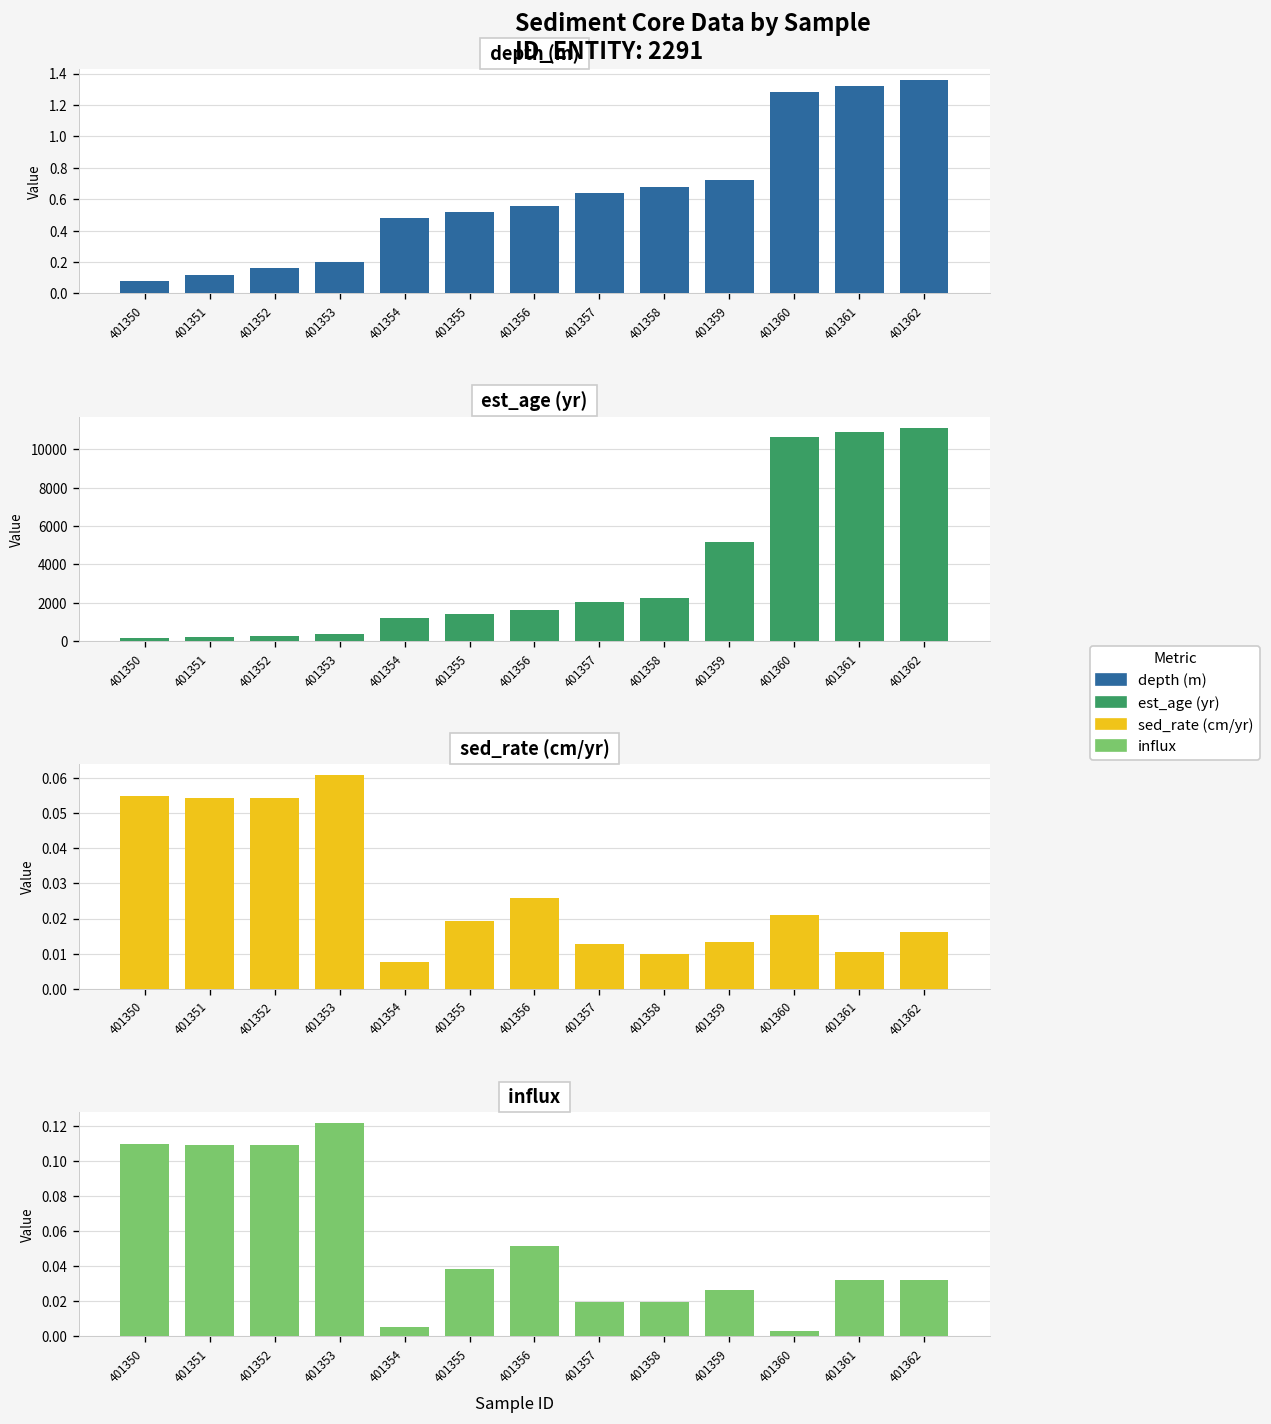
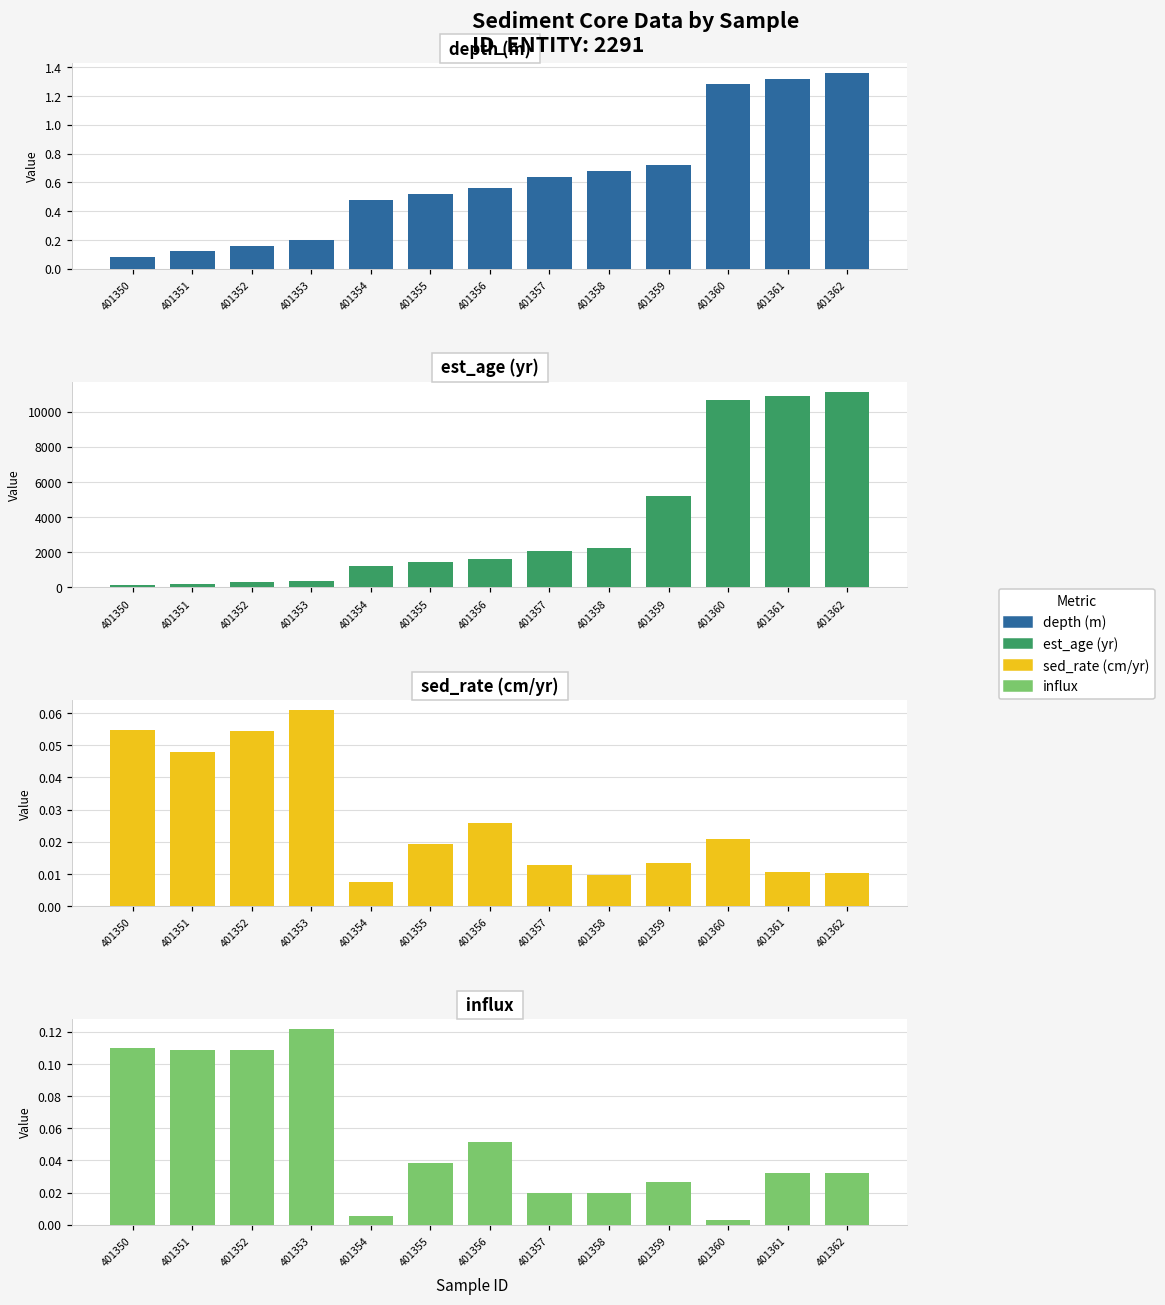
sed_rate (cm/yr), 401351: 0.054 -> 0.048
sed_rate (cm/yr), 401362: 0.016 -> 0.010
